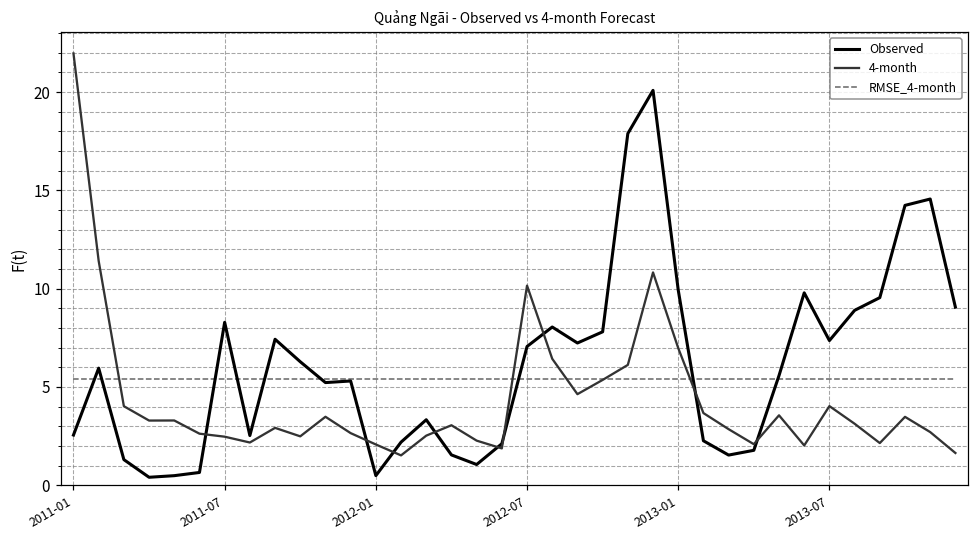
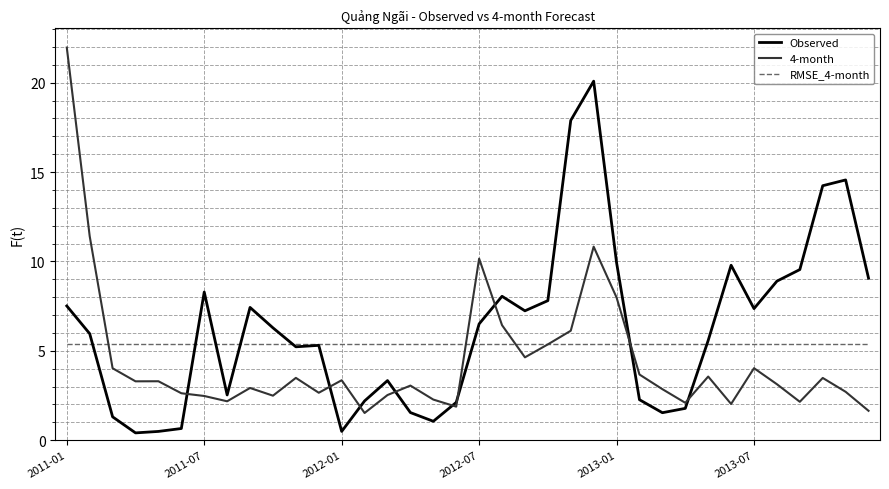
Observed, 2011-01: 2.6 -> 7.5
4-month, 2012-01: 2.1 -> 3.4
Observed, 2012-07: 7.1 -> 6.5
4-month, 2013-01: 7.0 -> 8.0
